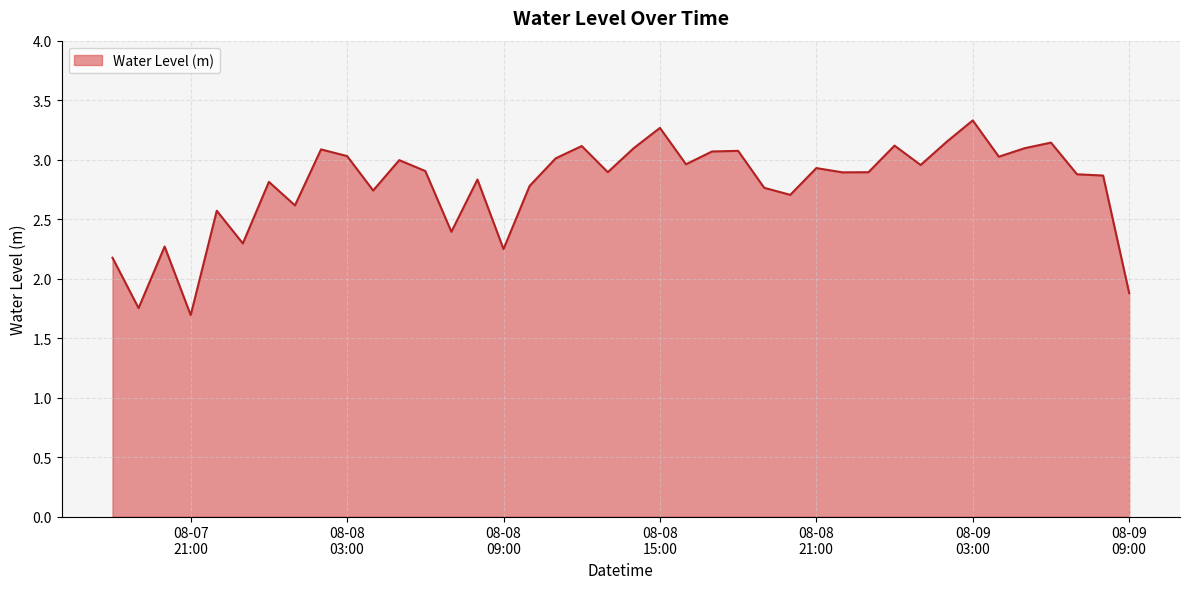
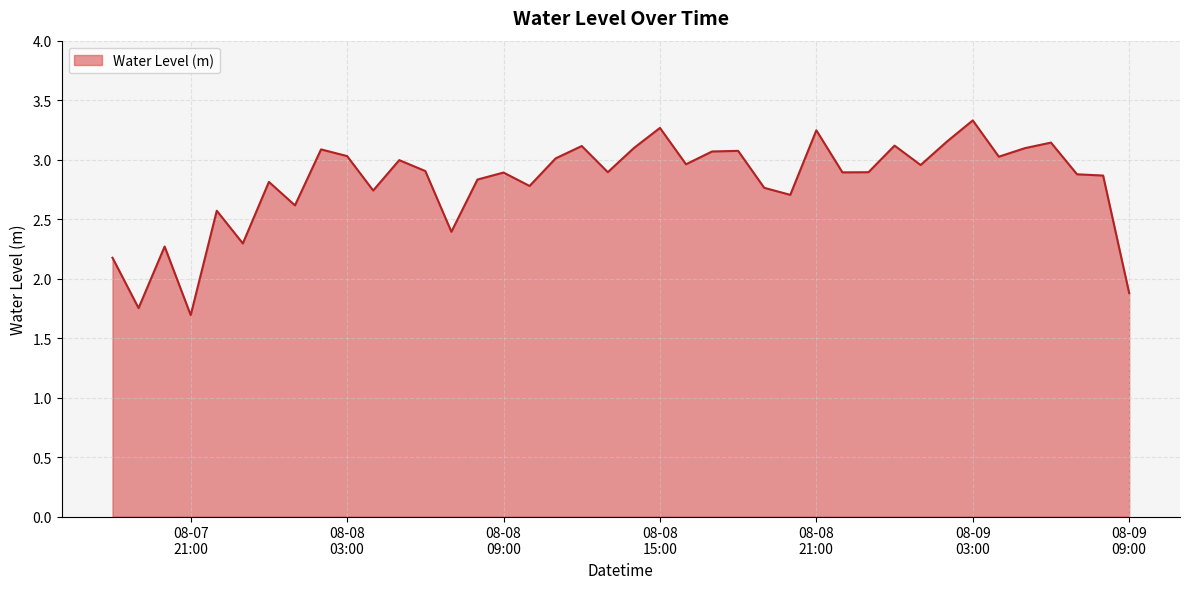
08-08 09:00: 2.25 -> 2.89
08-08 21:00: 2.93 -> 3.25
